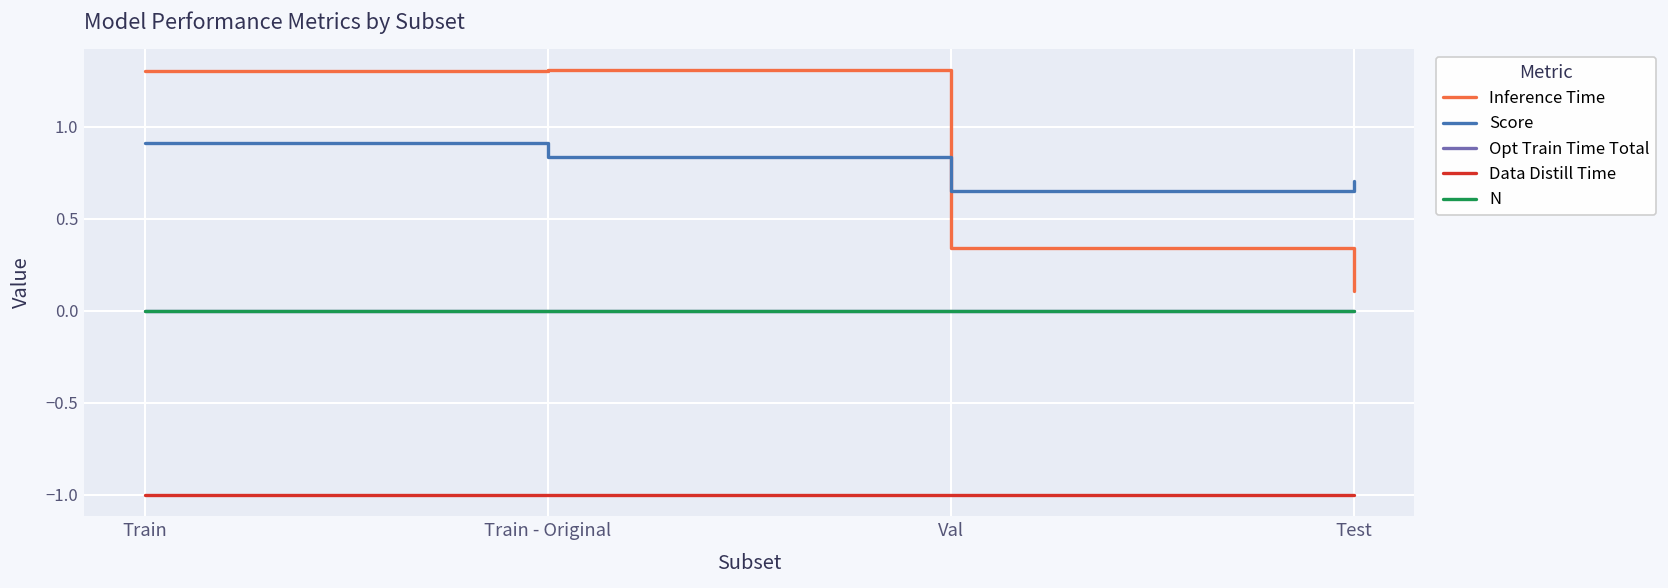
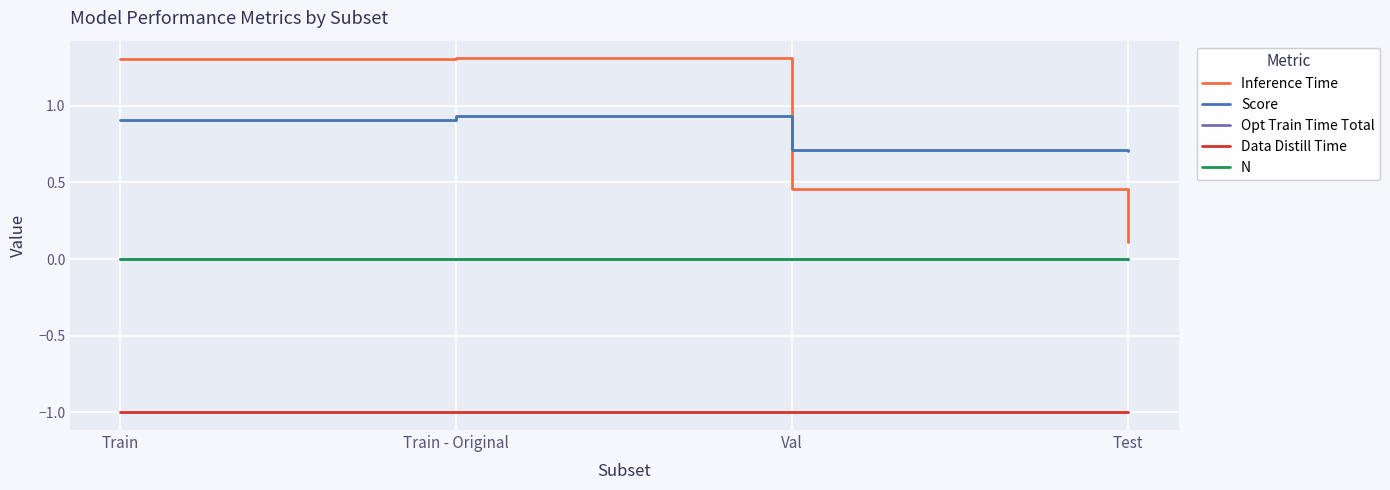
Score, Train - Original: 0.84 -> 0.93
Inference Time, Val: 0.34 -> 0.46
Score, Val: 0.65 -> 0.71
